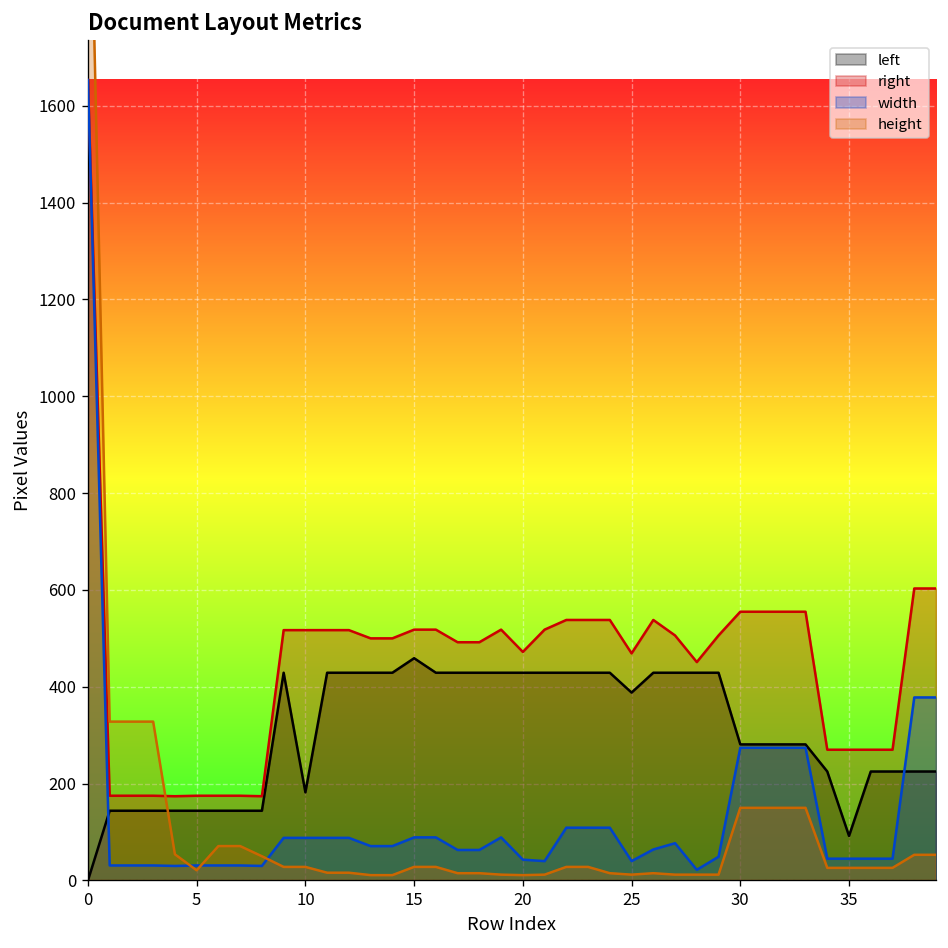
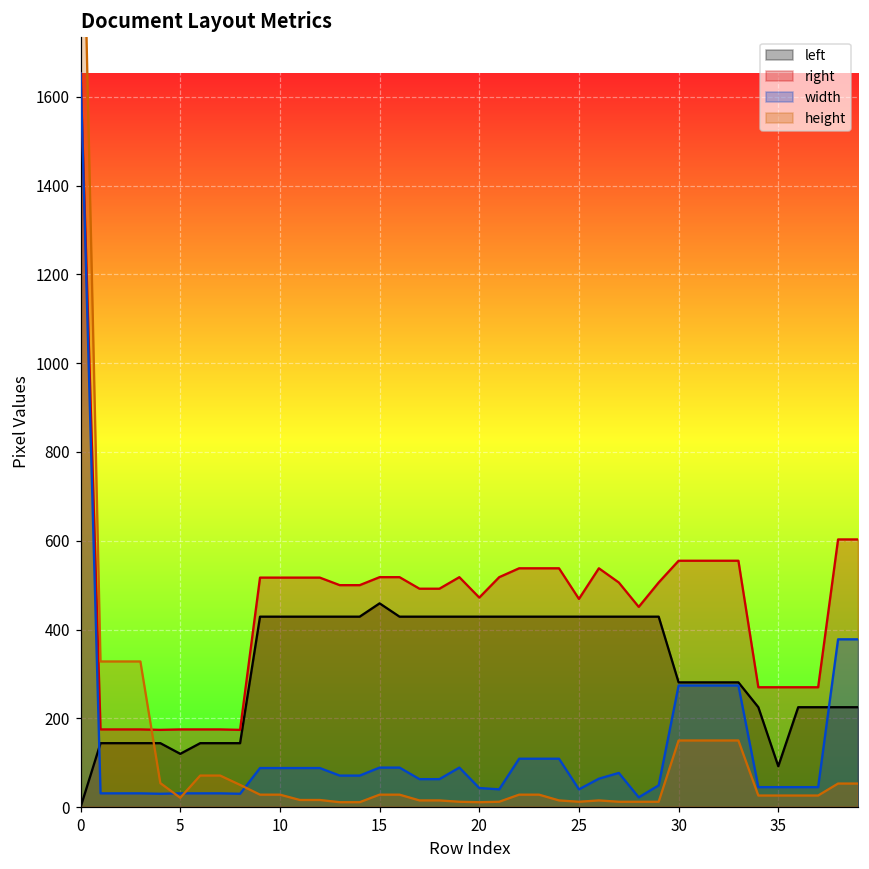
left, 5: 140 -> 120
left, 10: 180 -> 430
left, 25: 390 -> 430
